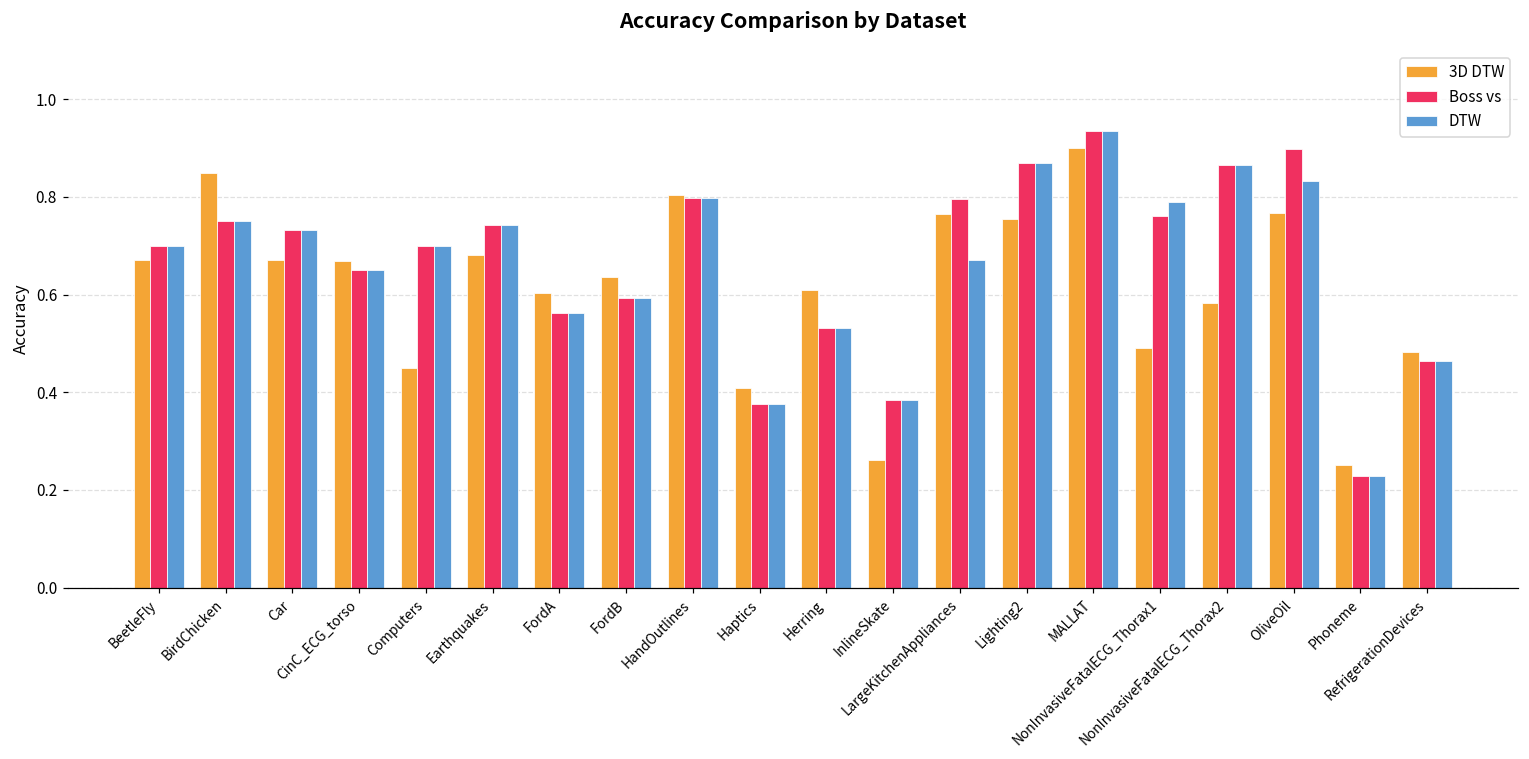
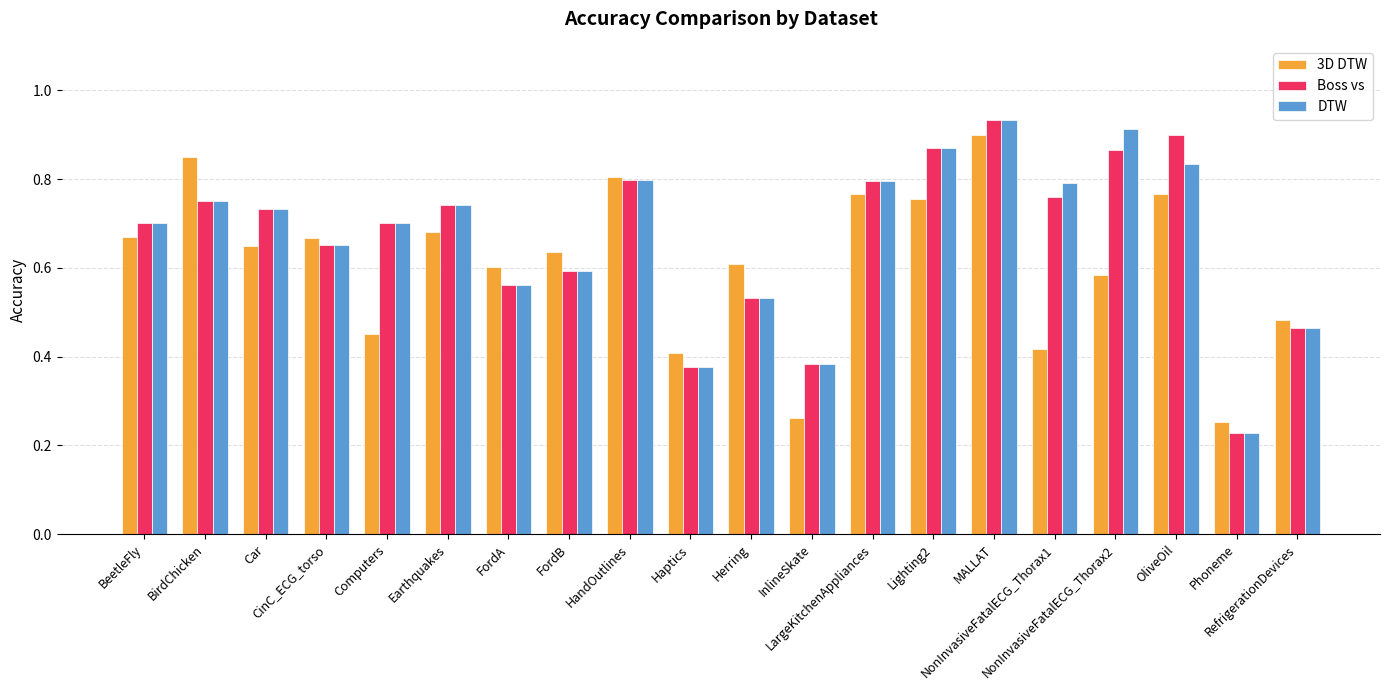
3D DTW, Car: 0.67 -> 0.65
DTW, LargeKitchenAppliances: 0.67 -> 0.80
3D DTW, NonInvasiveFatalECG_Thorax1: 0.49 -> 0.42
DTW, NonInvasiveFatalECG_Thorax2: 0.87 -> 0.91
